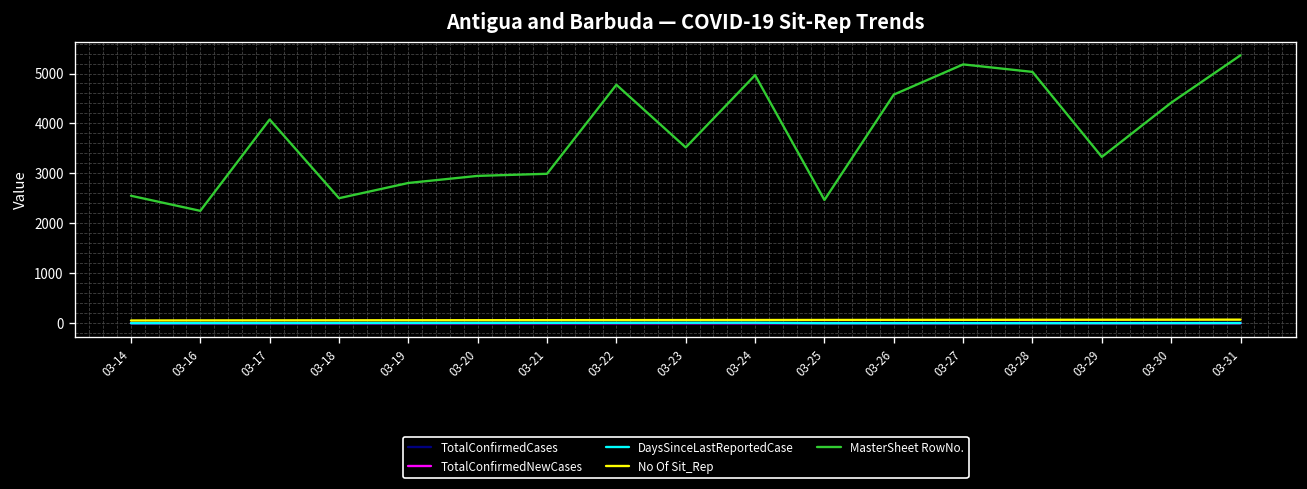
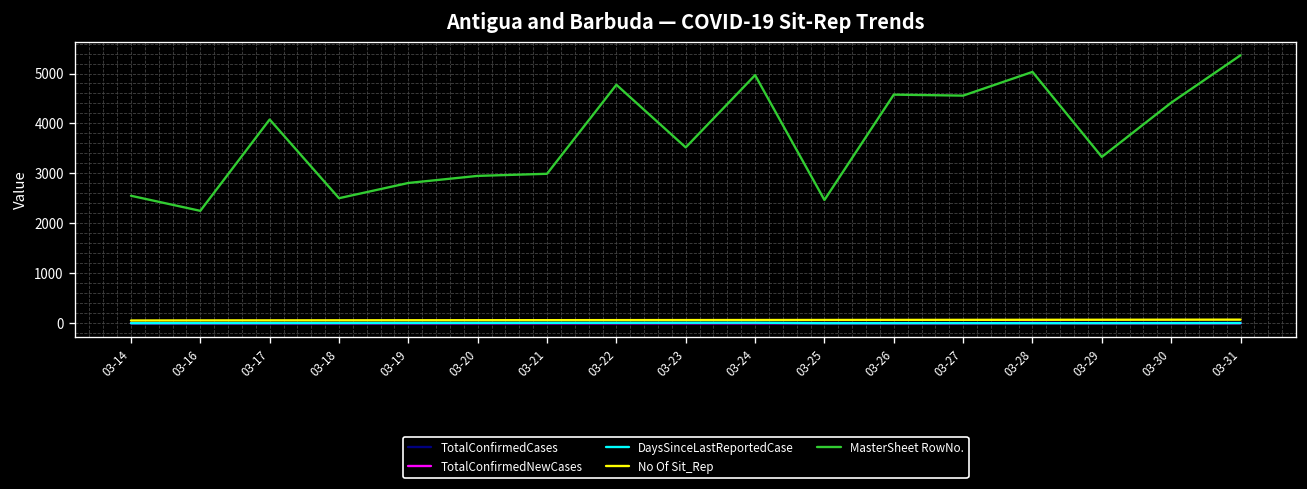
MasterSheet RowNo., 03-27: 5200 -> 4600
